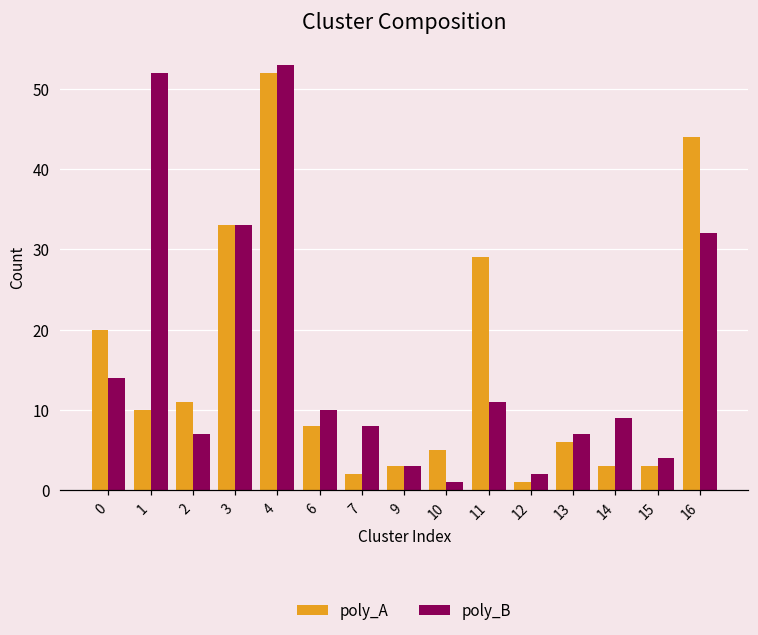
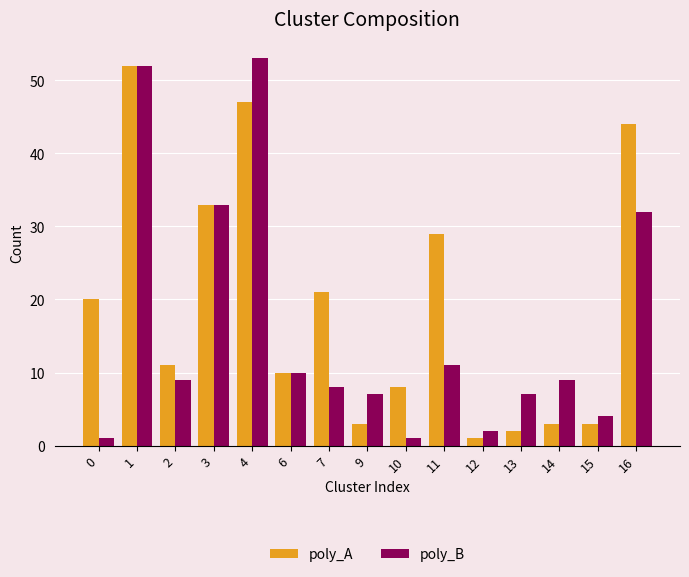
poly_B, 0: 14 -> 1
poly_A, 1: 10 -> 52
poly_B, 2: 7 -> 9
poly_A, 4: 52 -> 47
poly_A, 6: 8 -> 10
poly_A, 7: 2 -> 21
poly_B, 9: 3 -> 7
poly_A, 10: 5 -> 8
poly_A, 13: 6 -> 2
